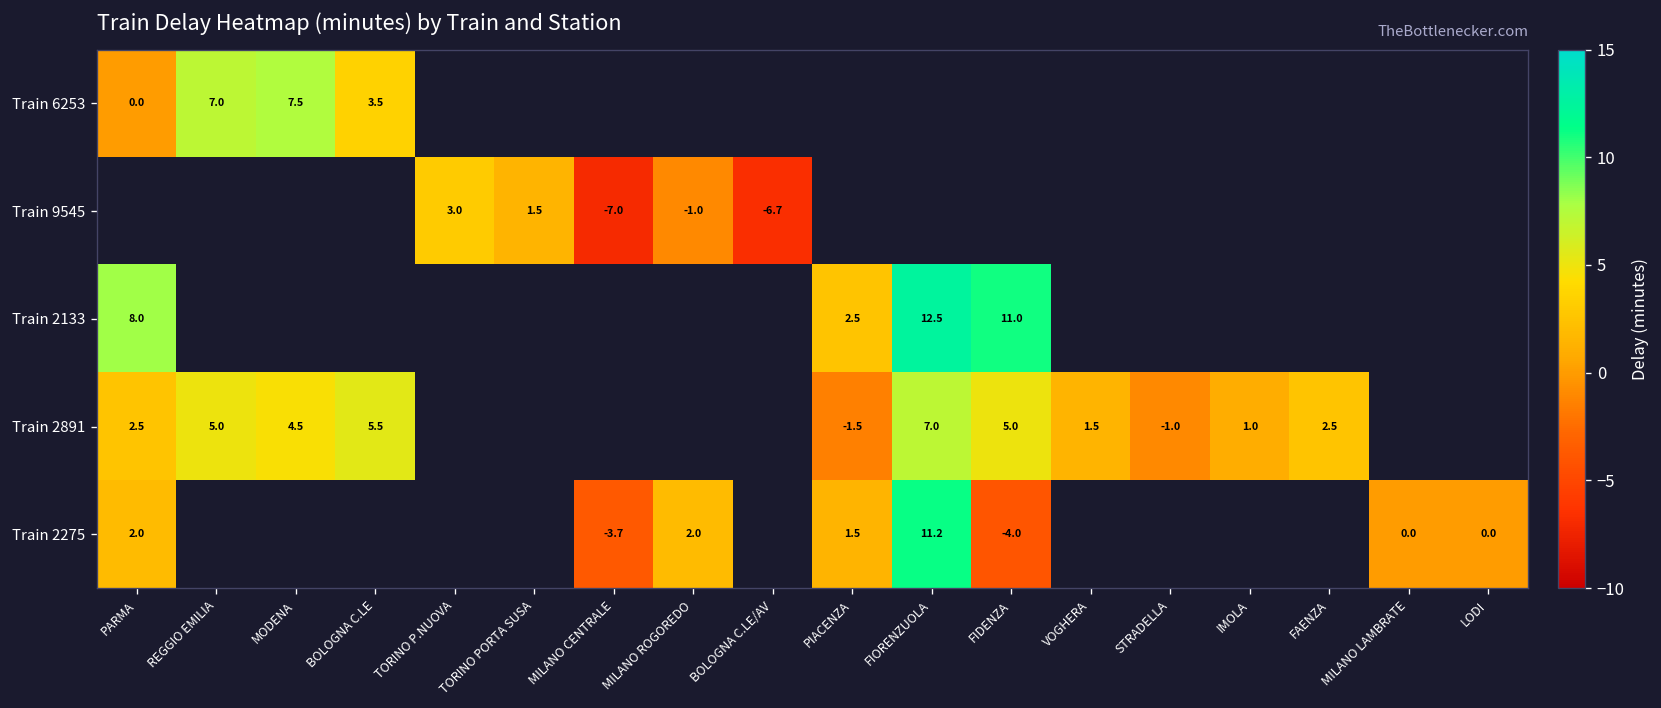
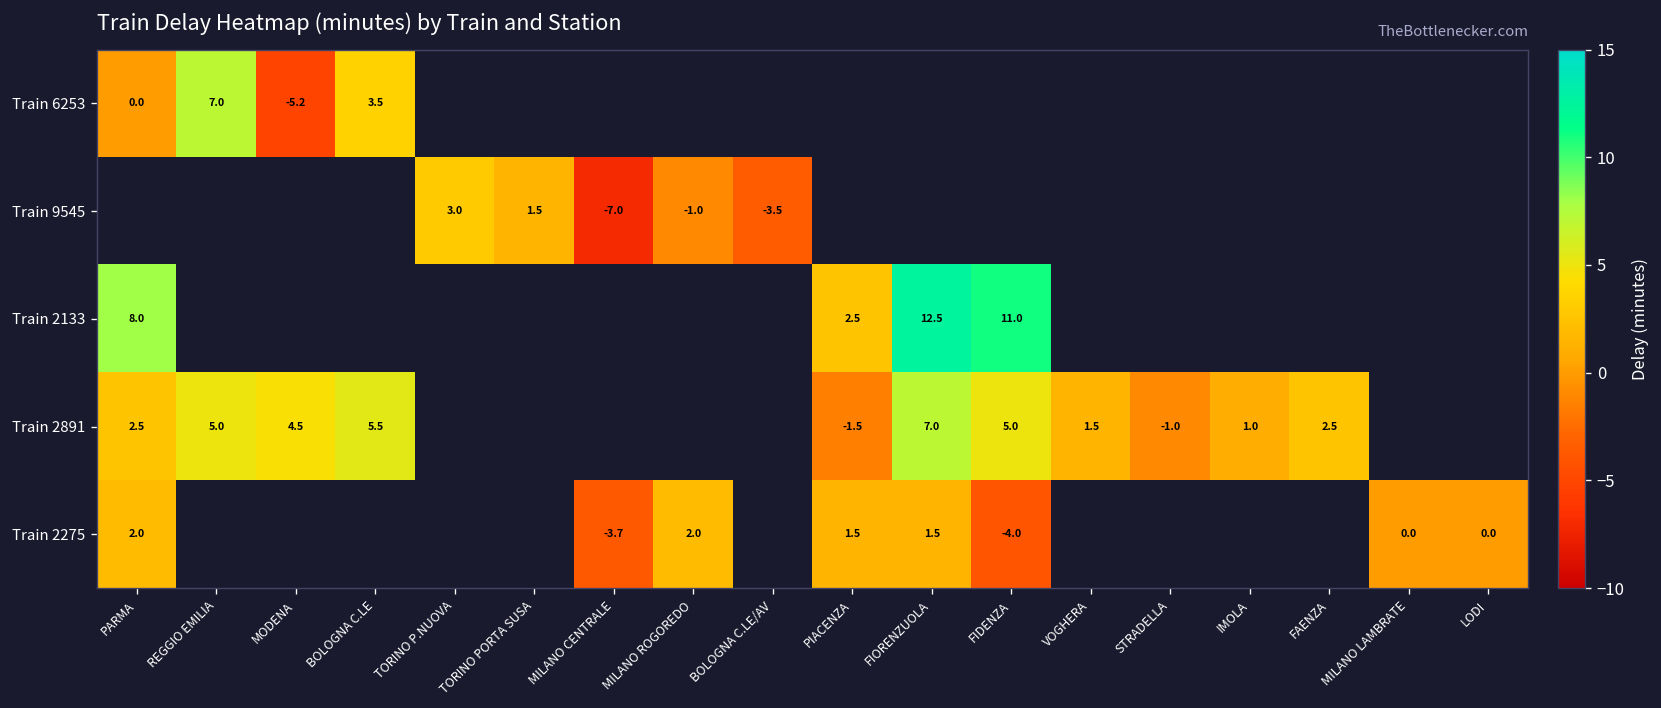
Train 6253, MODENA: 7.5 -> -5.2
Train 9545, BOLOGNA C.LE/AV: -6.7 -> -3.5
Train 2275, FIORENZUOLA: 11.2 -> 1.5
